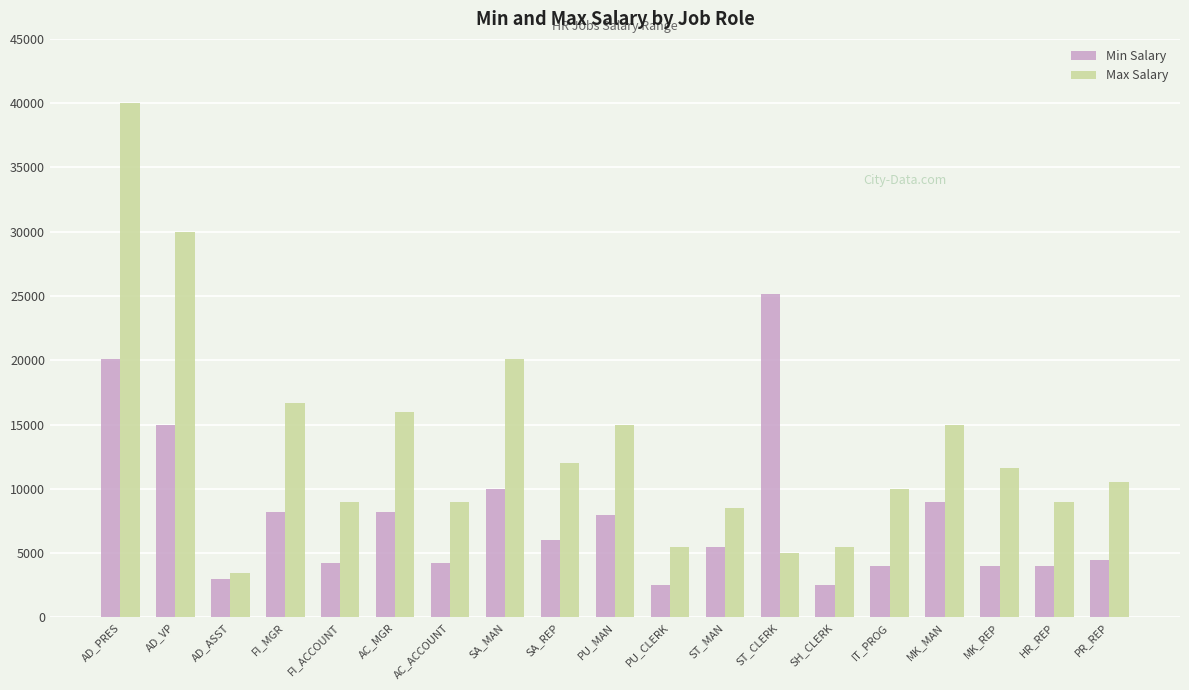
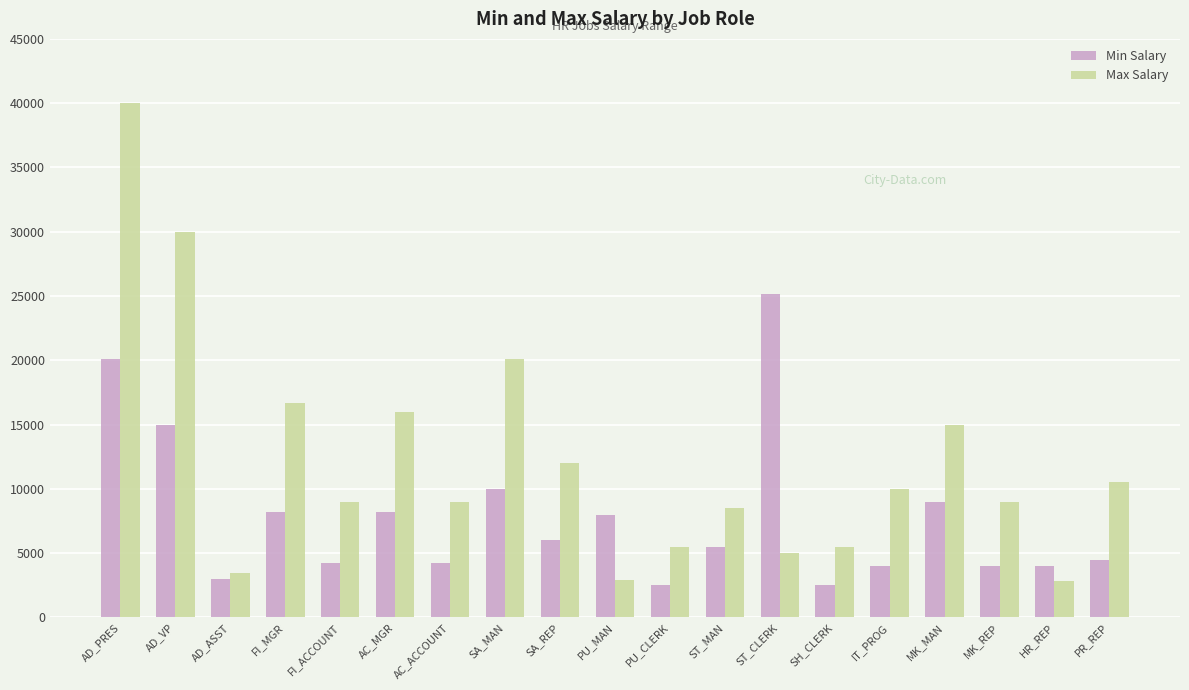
Max Salary, PU_MAN: 15000 -> 2900
Max Salary, MK_REP: 11600 -> 9000
Max Salary, HR_REP: 9000 -> 2800
